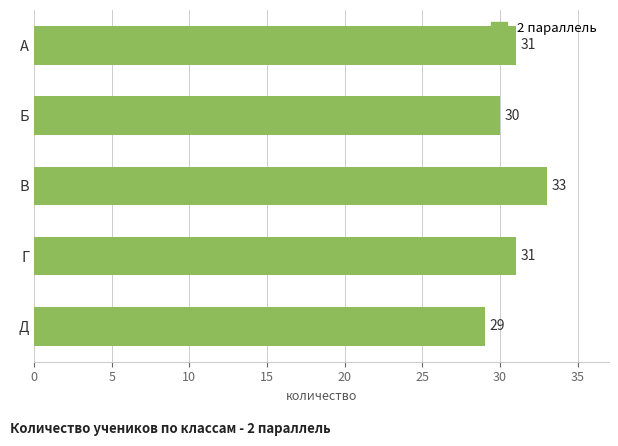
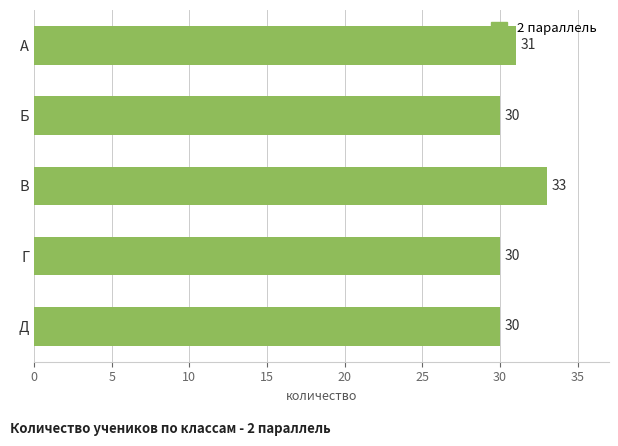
Г: 31 -> 30
Д: 29 -> 30
